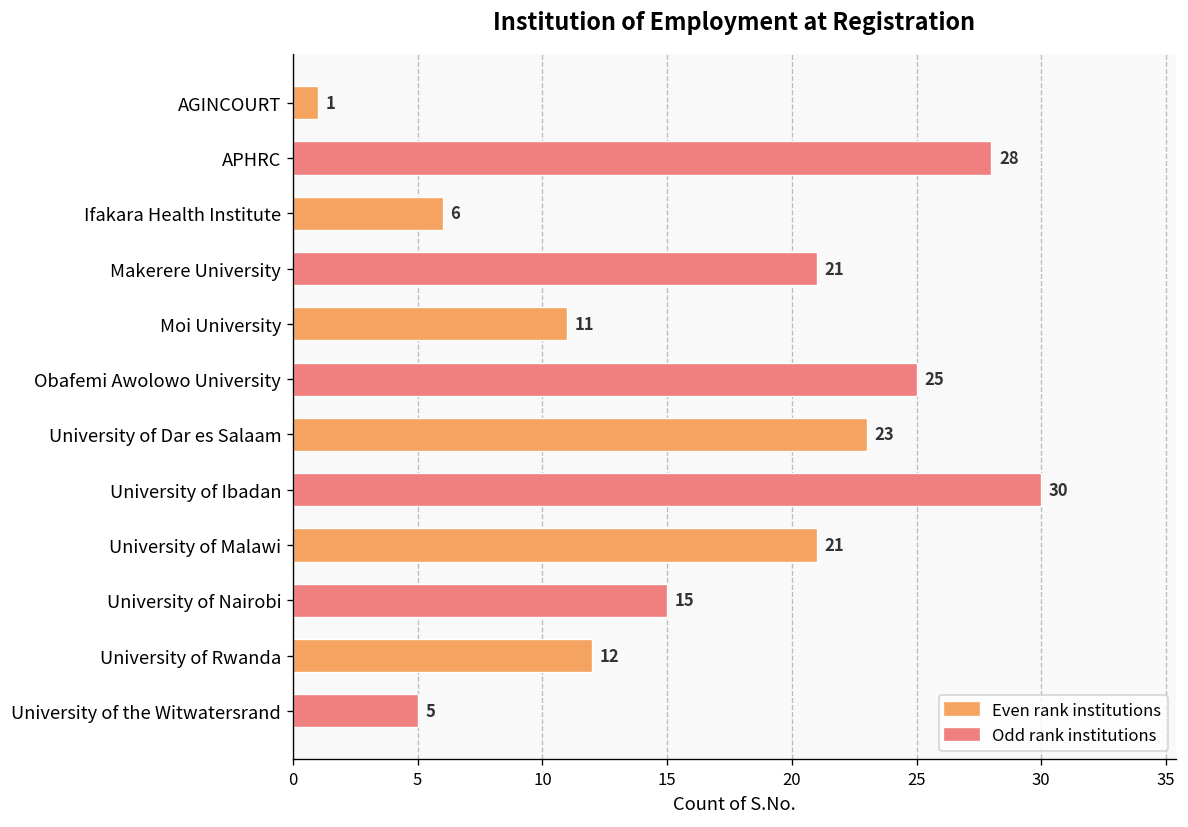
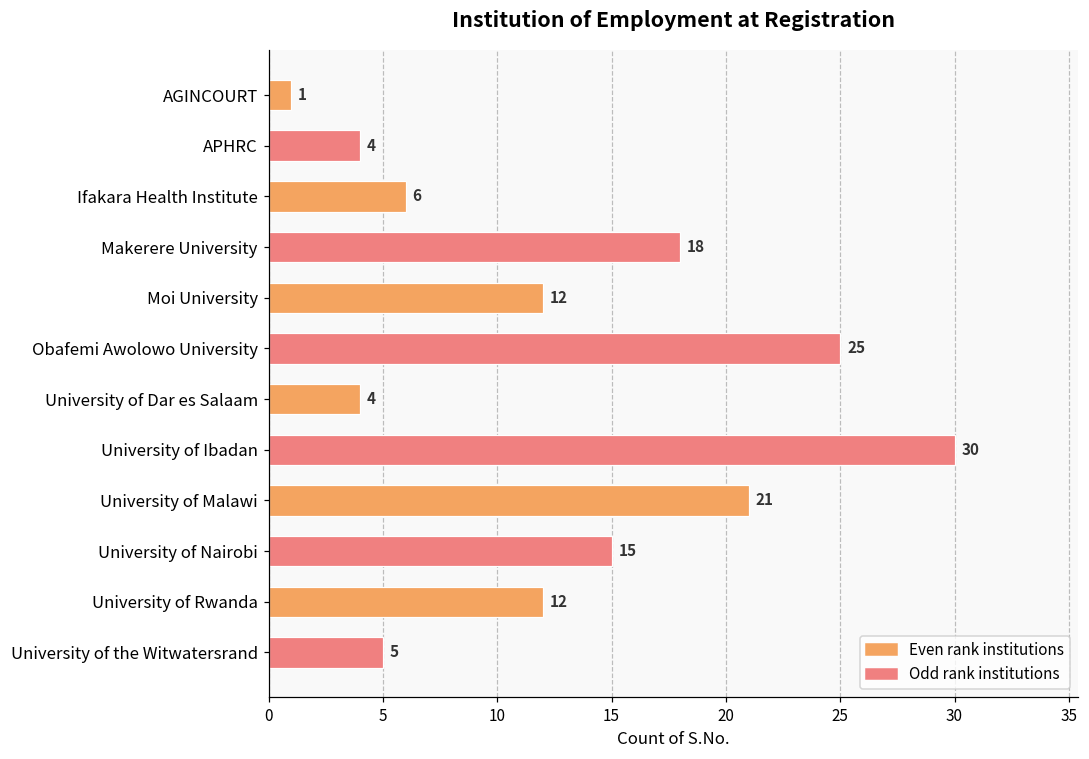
APHRC: 28 -> 4
Makerere University: 21 -> 18
Moi University: 11 -> 12
University of Dar es Salaam: 23 -> 4
